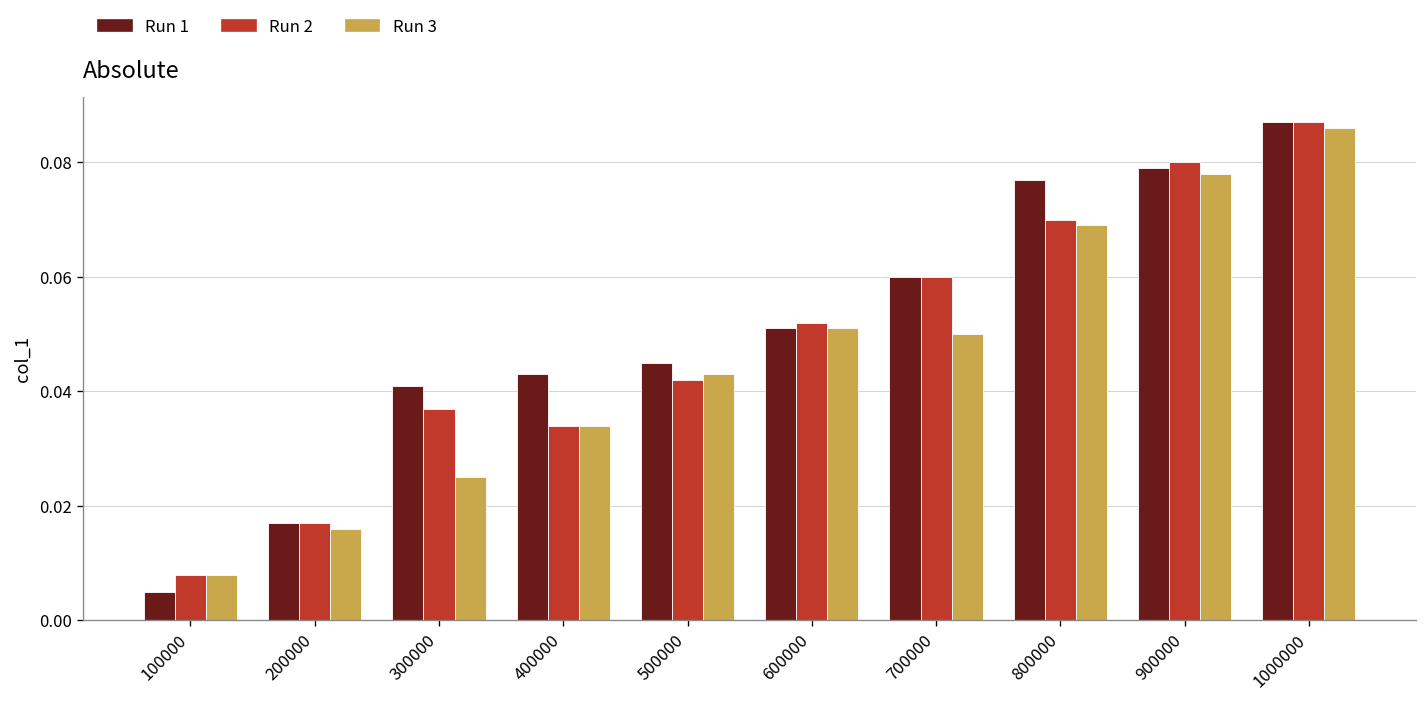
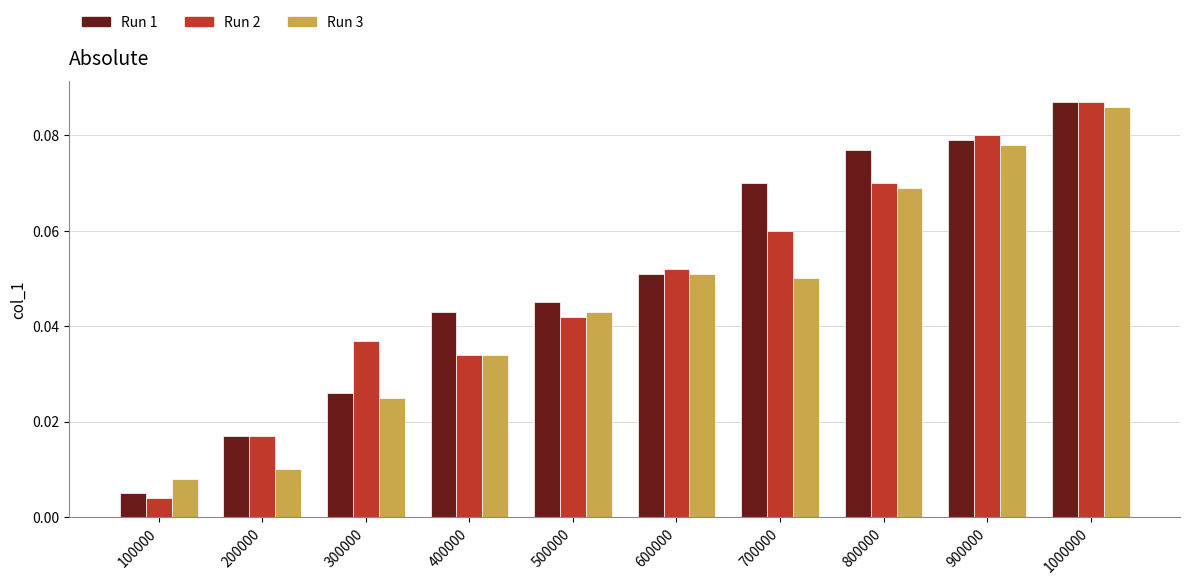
Run 2, 100000: 0.008 -> 0.004
Run 3, 200000: 0.016 -> 0.010
Run 1, 300000: 0.041 -> 0.026
Run 1, 700000: 0.06 -> 0.07
